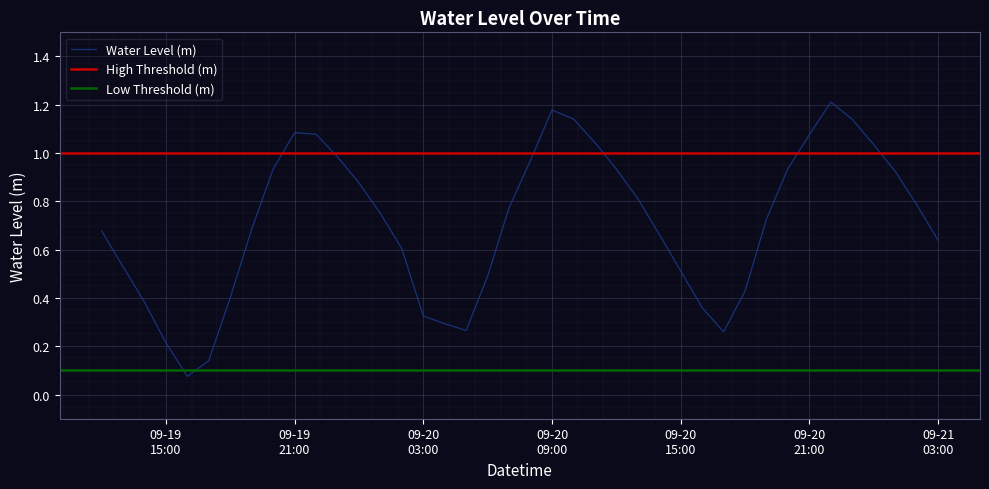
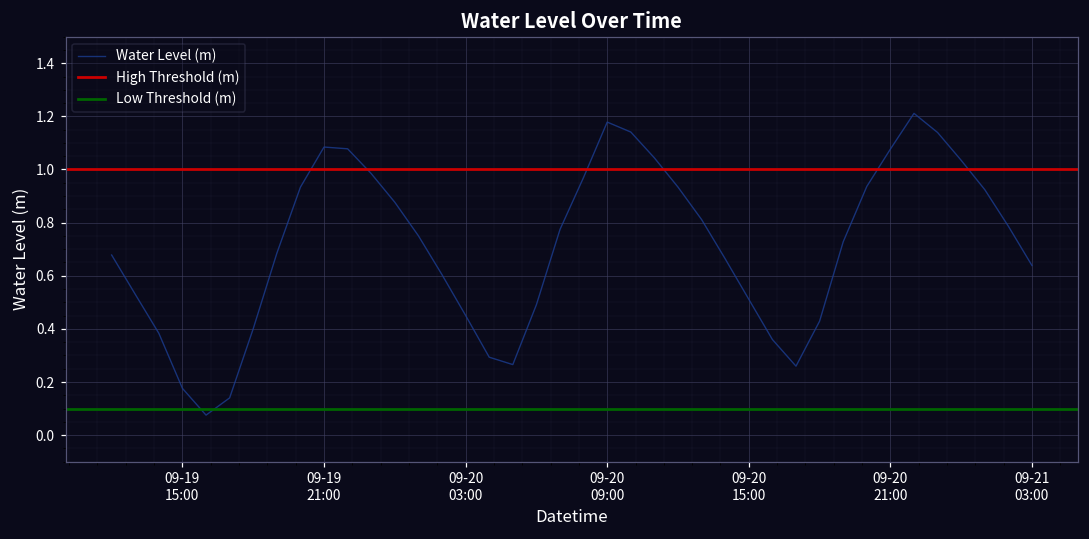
09-19 15:00: 0.22 -> 0.18
09-20 03:00: 0.33 -> 0.45
